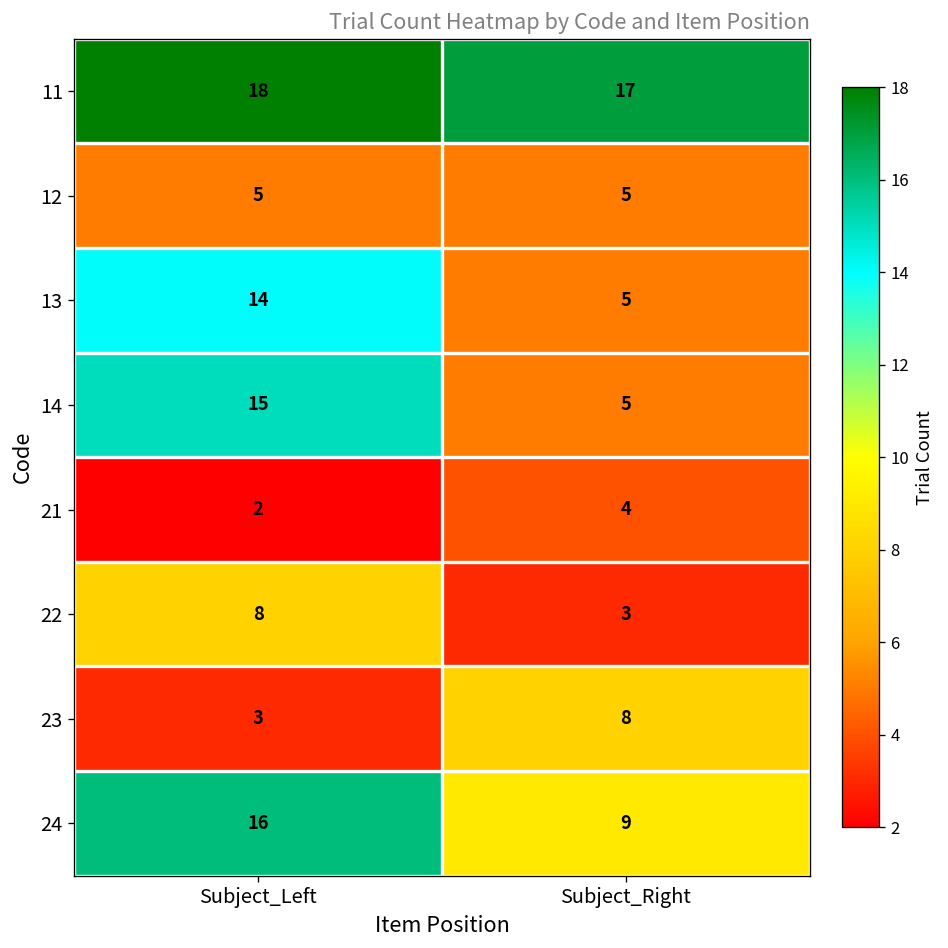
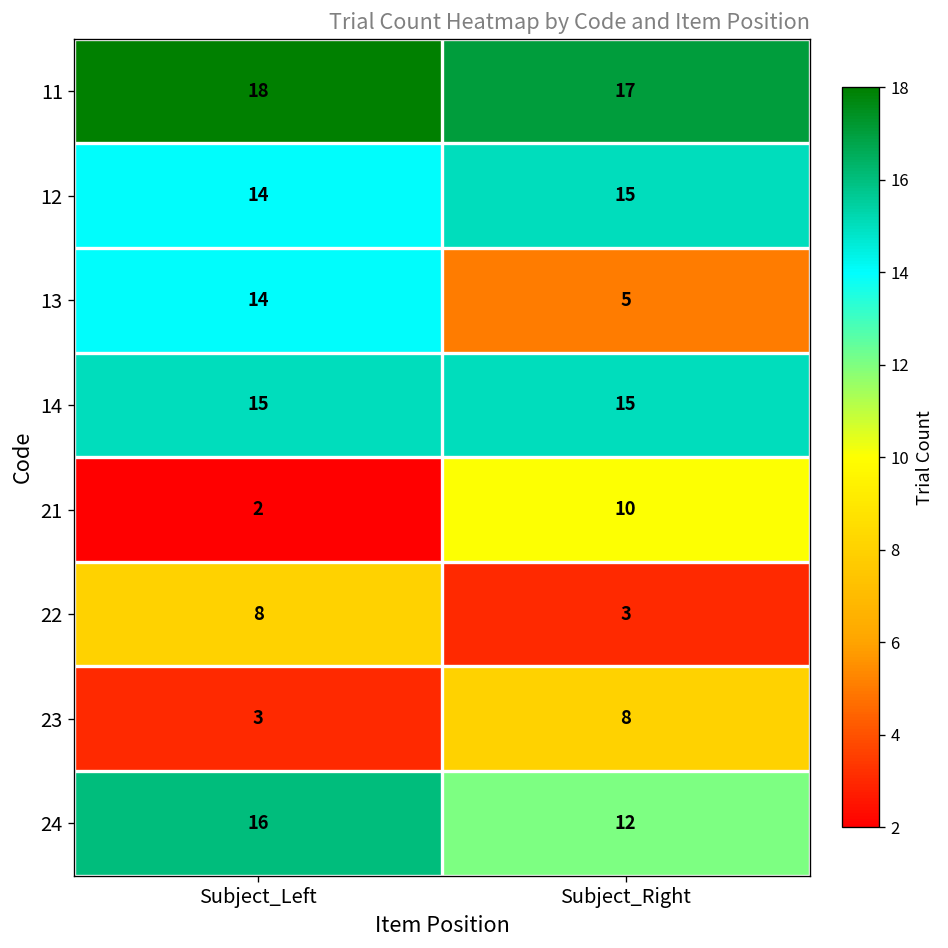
12, Subject_Left: 5 -> 14
12, Subject_Right: 5 -> 15
14, Subject_Right: 5 -> 15
21, Subject_Right: 4 -> 10
24, Subject_Right: 9 -> 12
